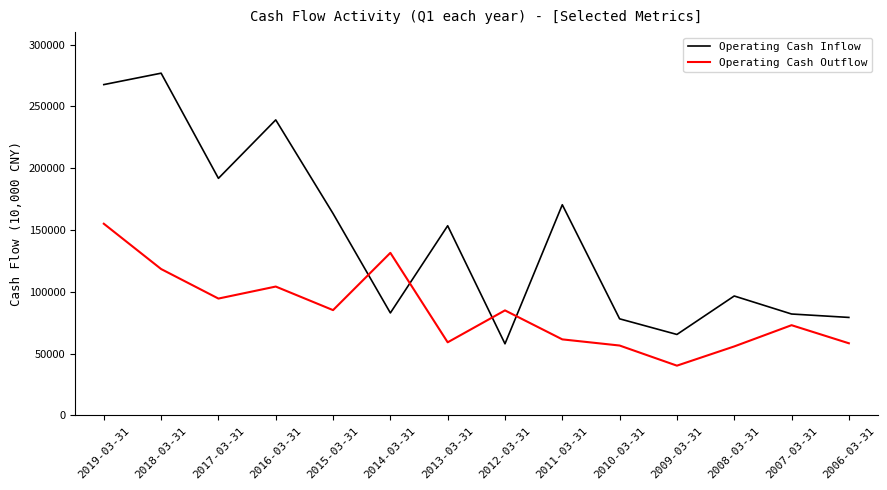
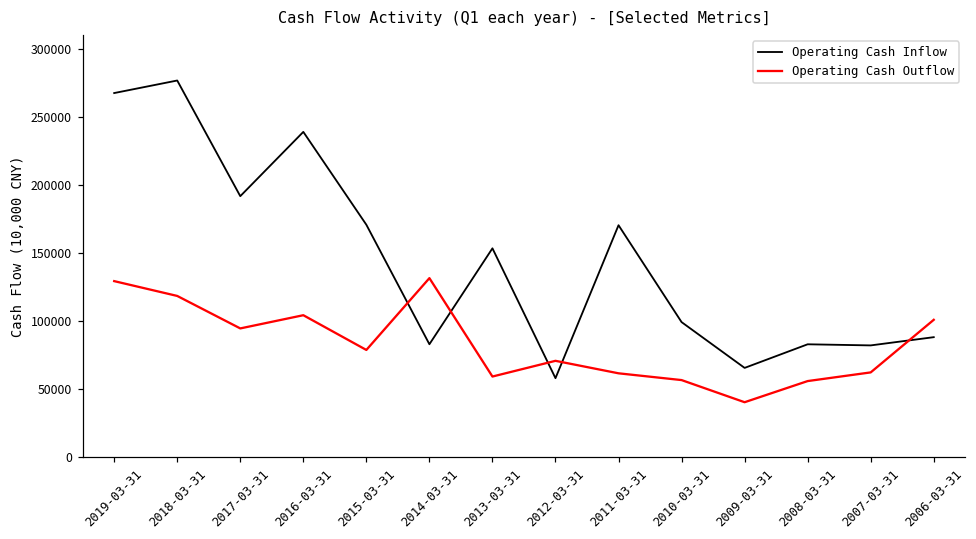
Operating Cash Outflow, 2019-03-31: 155000 -> 129000
Operating Cash Inflow, 2015-03-31: 163000 -> 171000
Operating Cash Outflow, 2015-03-31: 85000 -> 79000
Operating Cash Outflow, 2012-03-31: 85000 -> 71000
Operating Cash Inflow, 2010-03-31: 78000 -> 99000
Operating Cash Inflow, 2008-03-31: 97000 -> 83000
Operating Cash Outflow, 2007-03-31: 73000 -> 62000
Operating Cash Inflow, 2006-03-31: 79000 -> 88000
Operating Cash Outflow, 2006-03-31: 58000 -> 101000
